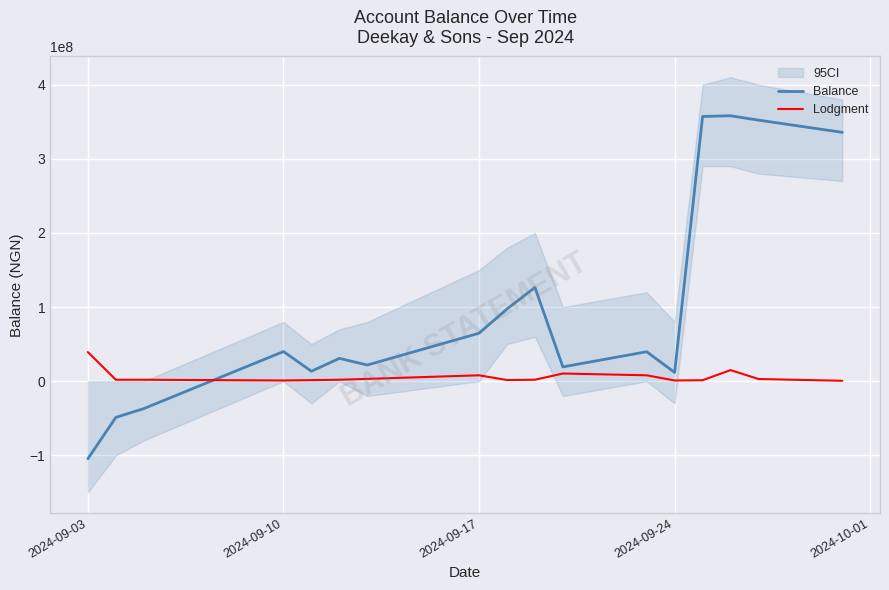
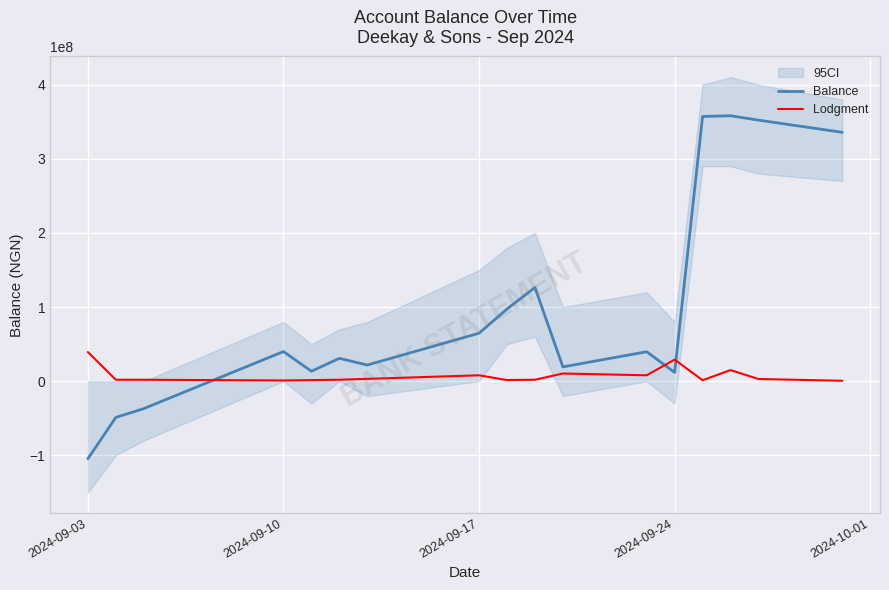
Lodgment, 2024-09-24: 0 -> 30000000
